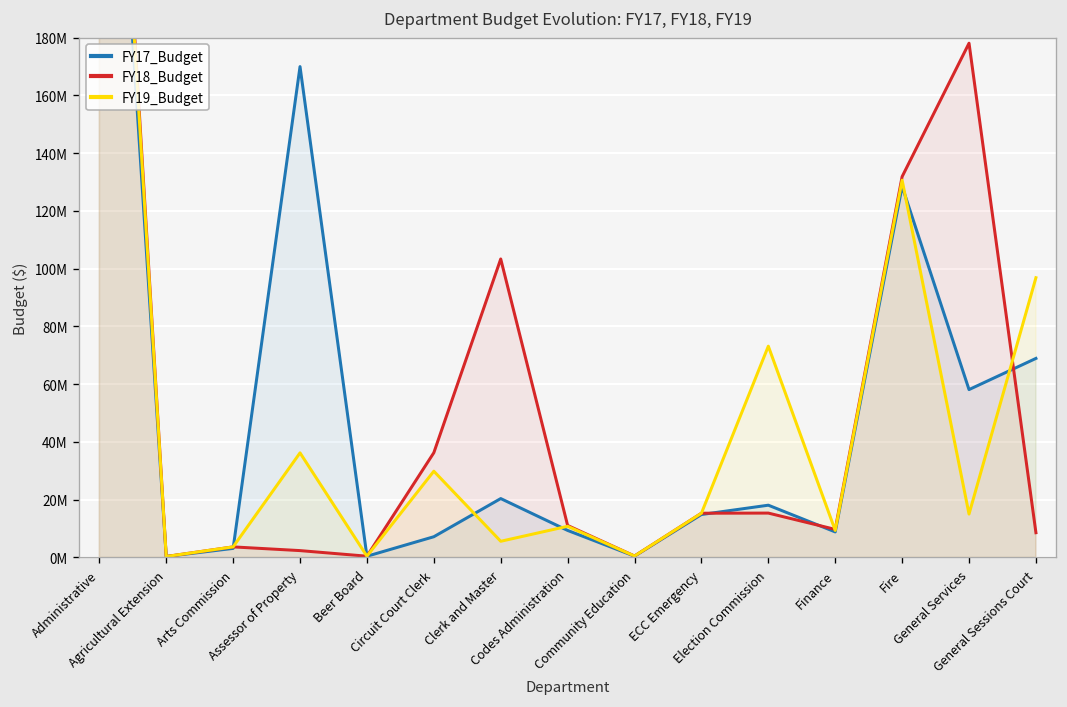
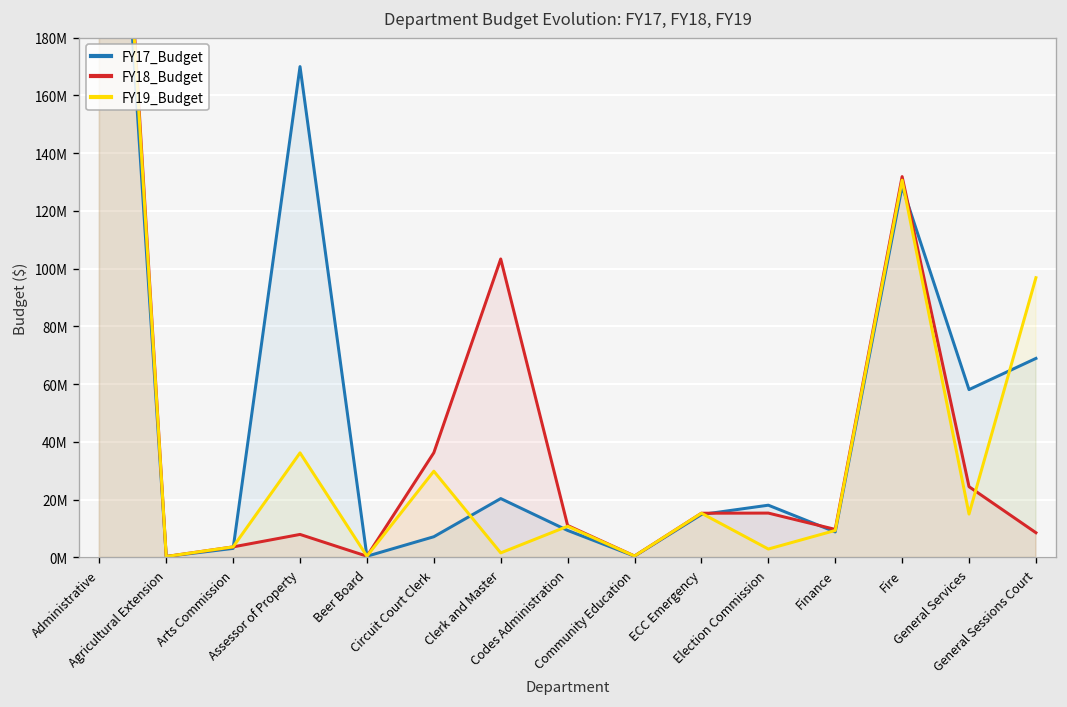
FY18_Budget, Assessor of Property: 2000000 -> 8000000
FY19_Budget, Clerk and Master: 6000000 -> 2000000
FY19_Budget, Election Commission: 73000000 -> 3000000
FY18_Budget, General Services: 178000000 -> 24000000
